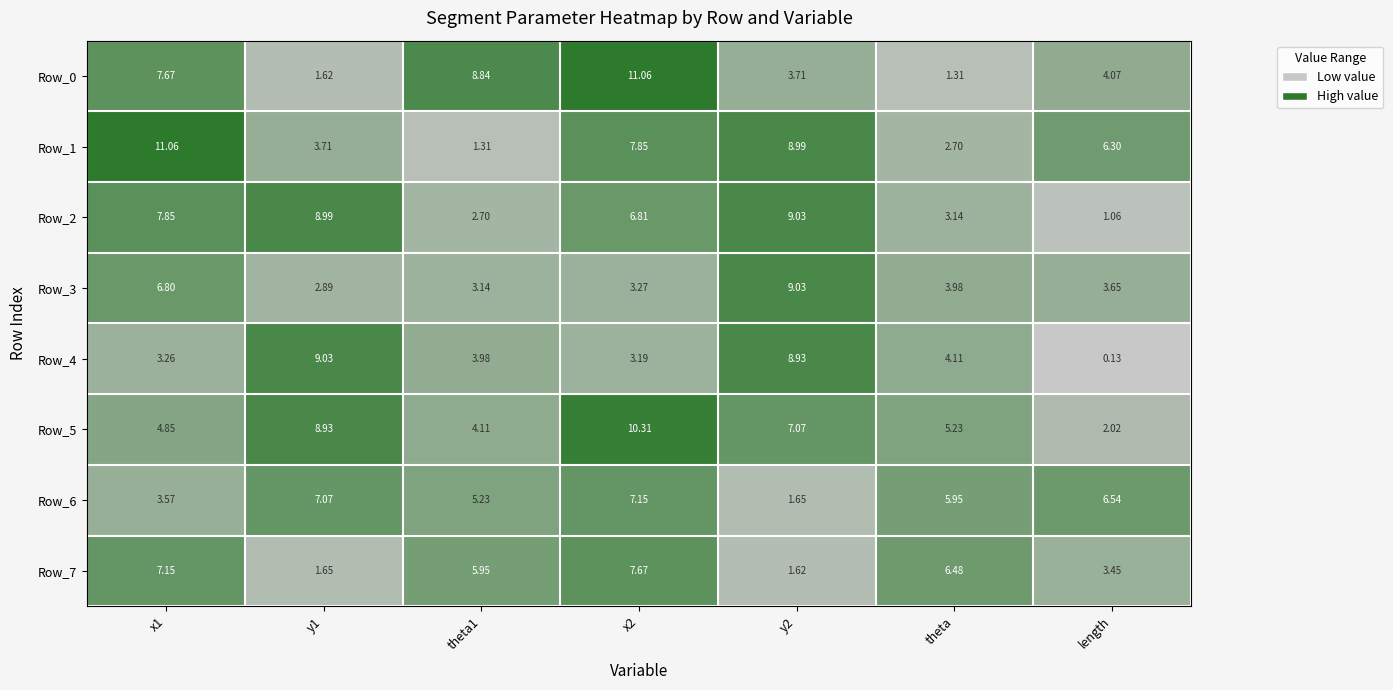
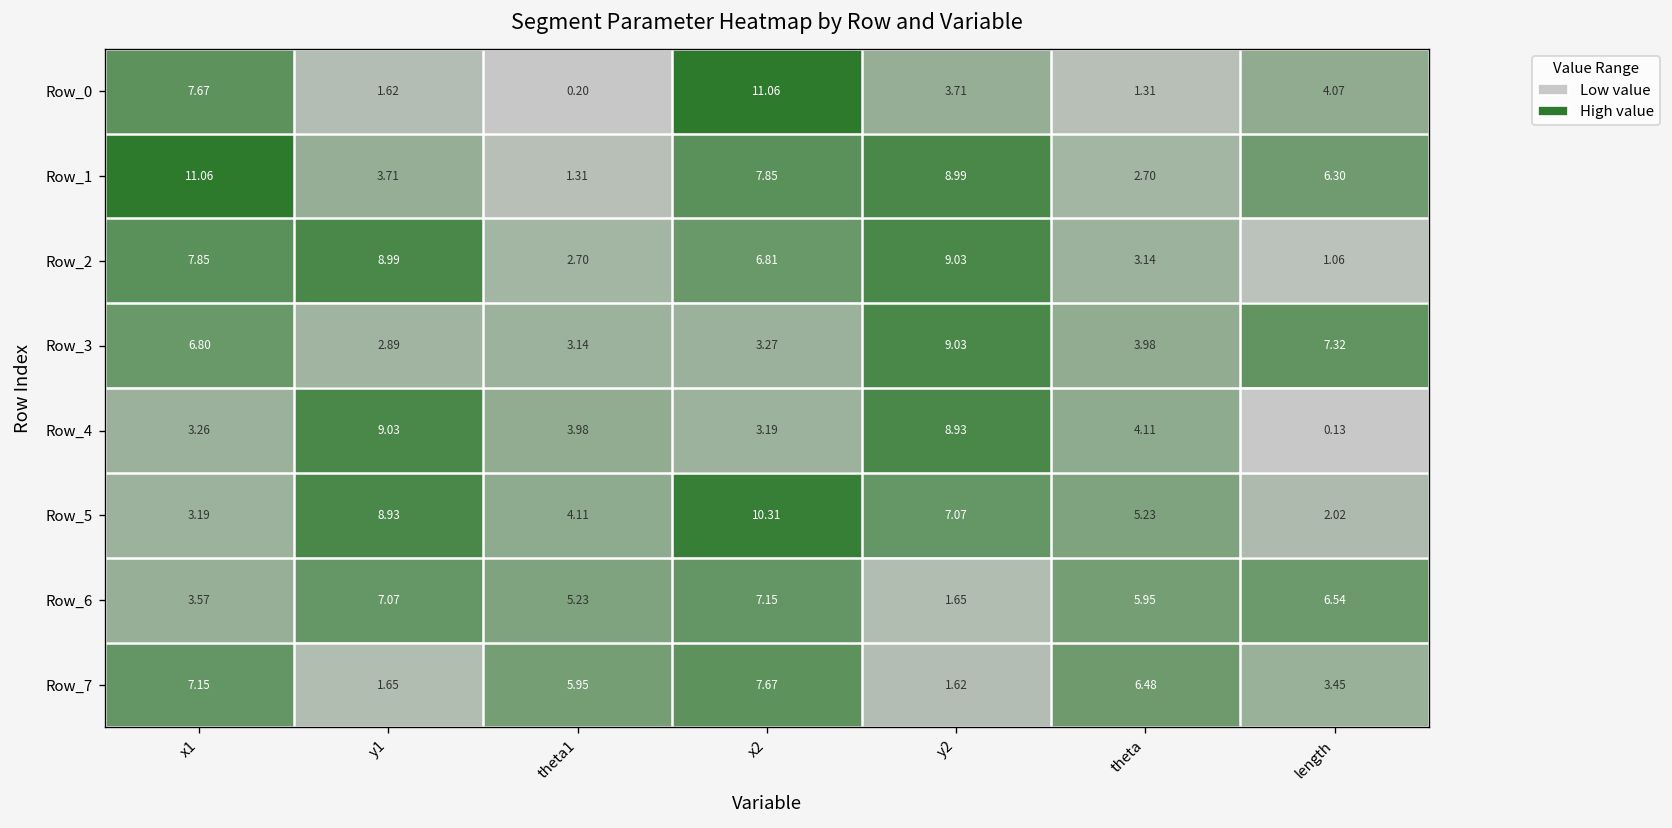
Row_0, theta1: 8.84 -> 0.20
Row_3, length: 3.65 -> 7.32
Row_5, x1: 4.85 -> 3.19
